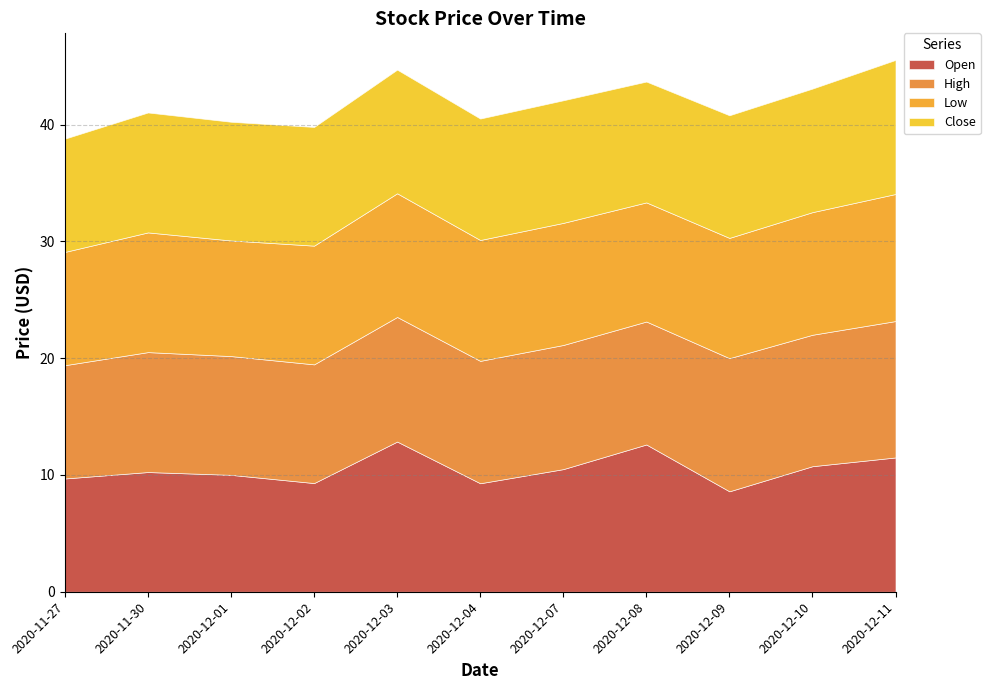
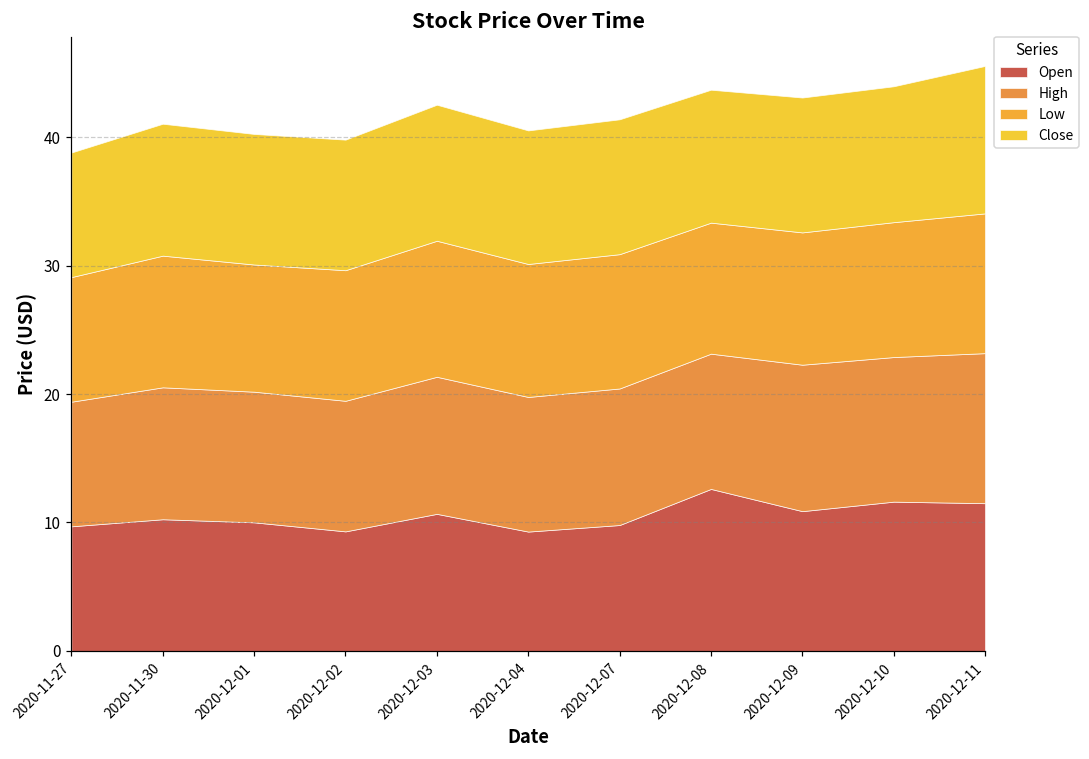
Open, 2020-12-03: 12.9 -> 10.7
Open, 2020-12-07: 10.5 -> 9.8
Open, 2020-12-09: 8.6 -> 10.9
Open, 2020-12-10: 10.8 -> 11.6
